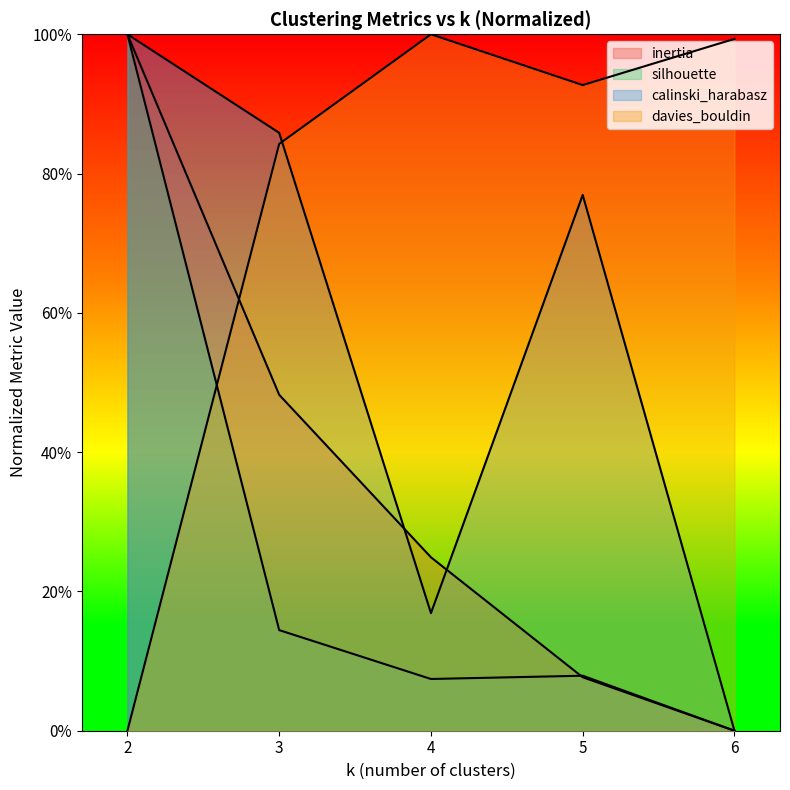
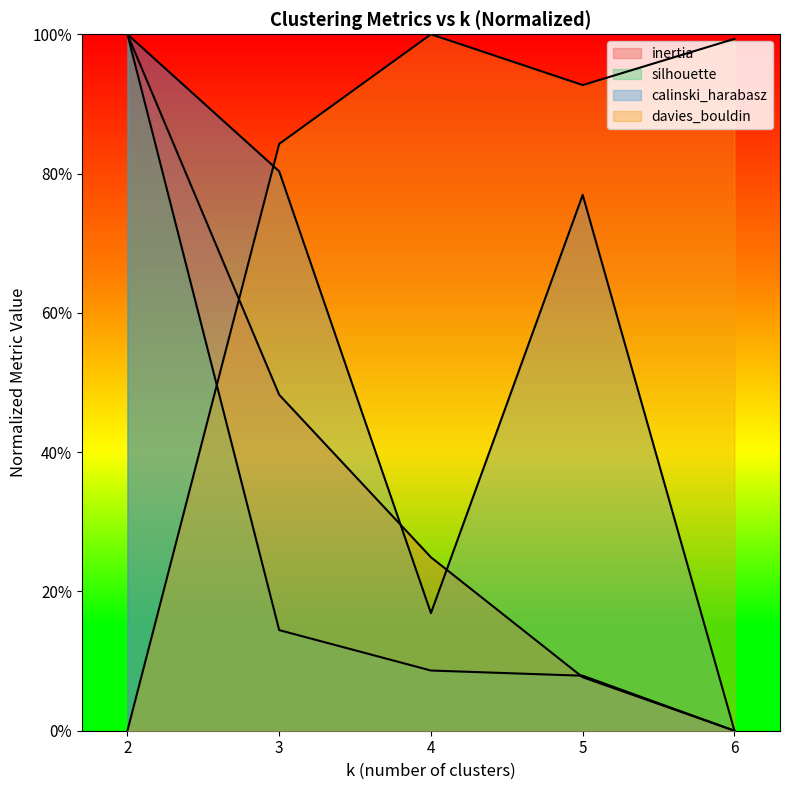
calinski_harabasz, 3: 86% -> 80%
silhouette, 4: 7% -> 9%
